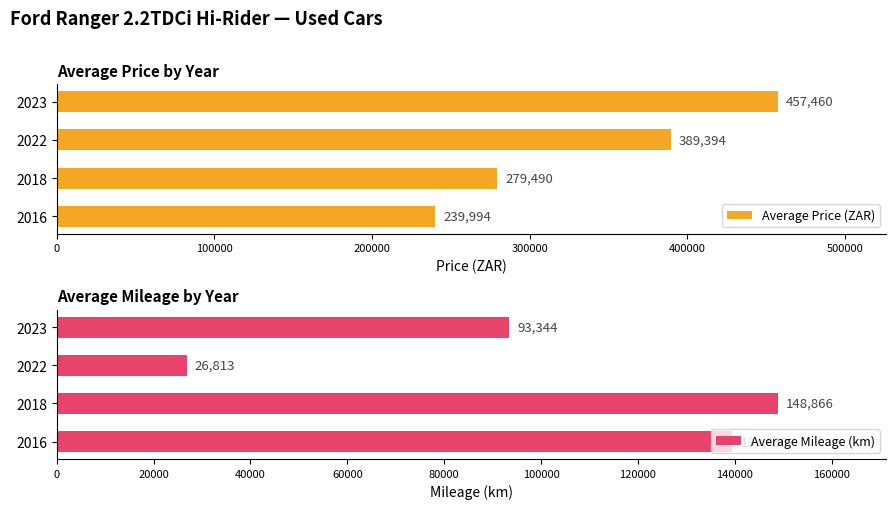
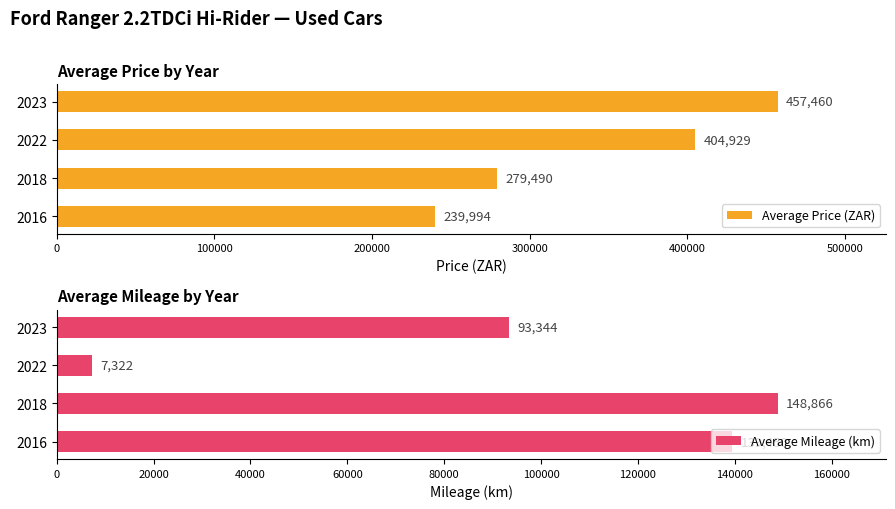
Average Price by Year, 2022: 389,394 -> 404,929
Average Mileage by Year, 2022: 26,813 -> 7,322
